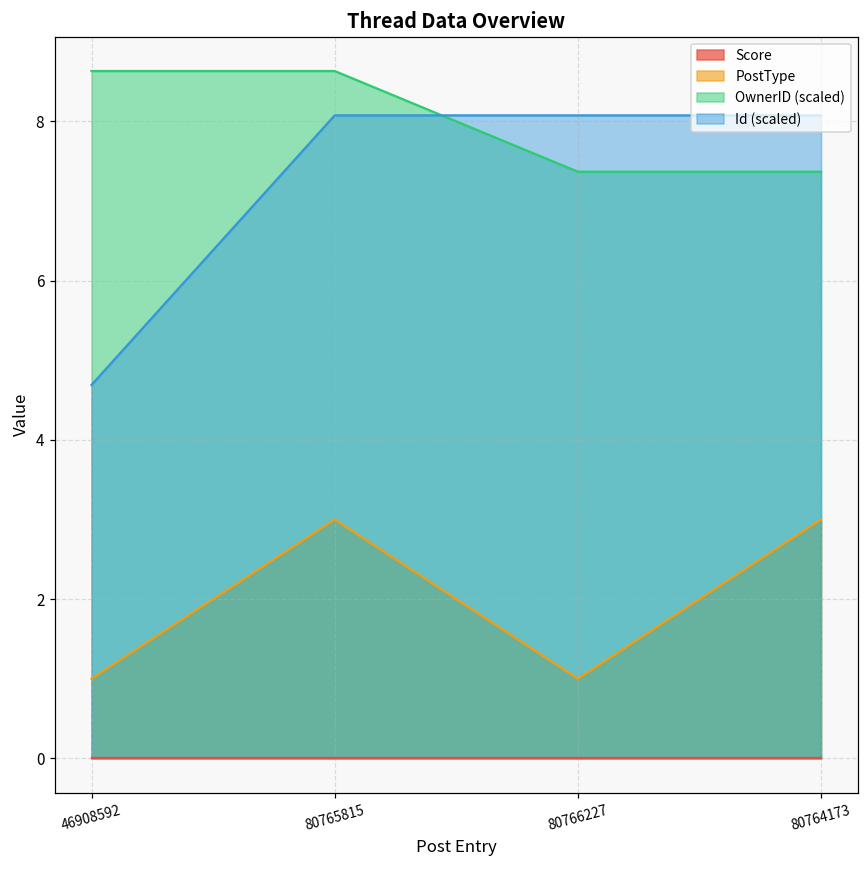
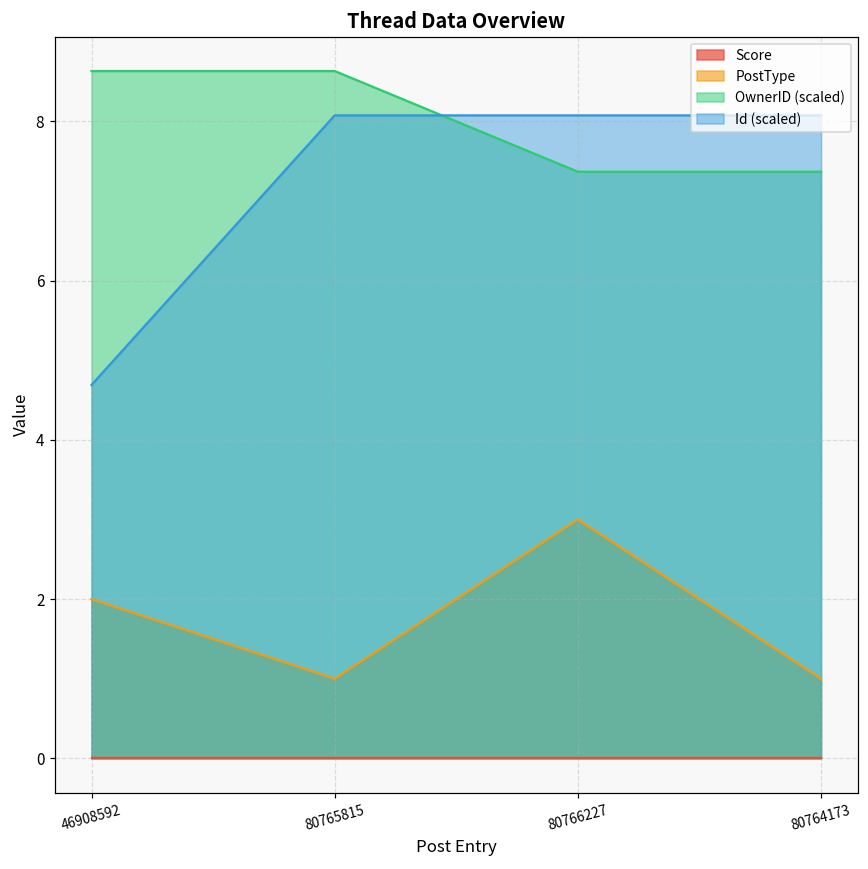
PostType, 46908592: 1 -> 2
PostType, 80765815: 3 -> 1
PostType, 80766227: 1 -> 3
PostType, 80764173: 3 -> 1
